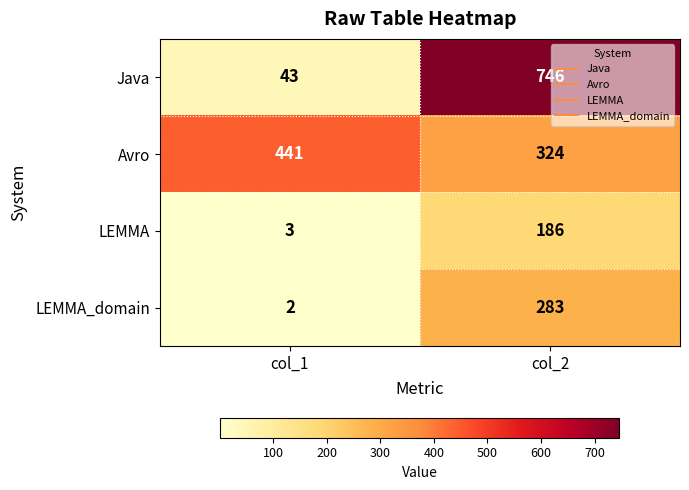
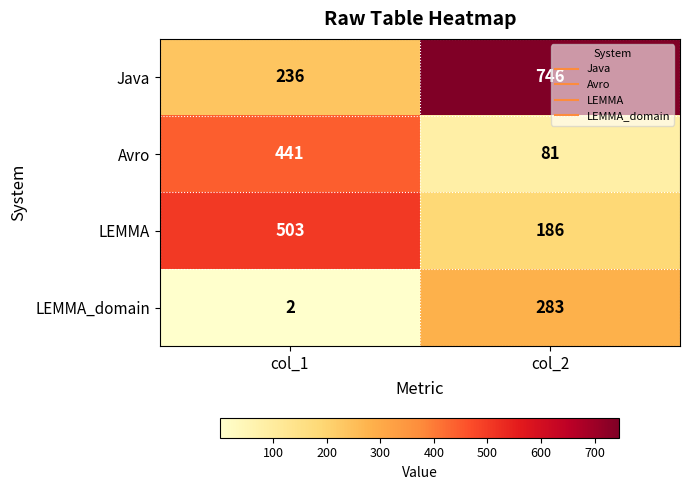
Java, col_1: 43 -> 236
Avro, col_2: 324 -> 81
LEMMA, col_1: 3 -> 503
